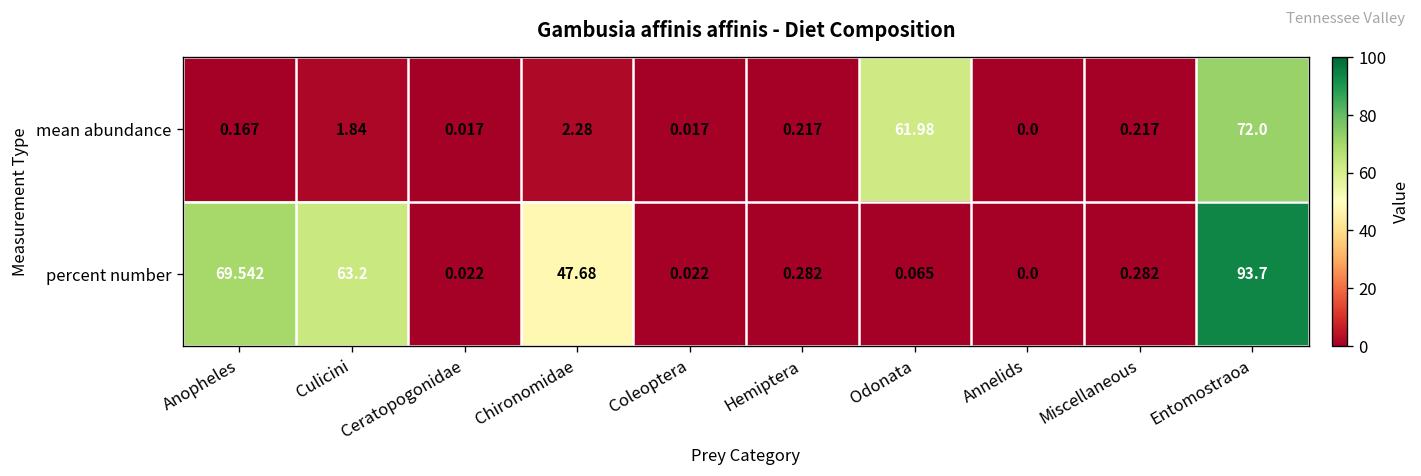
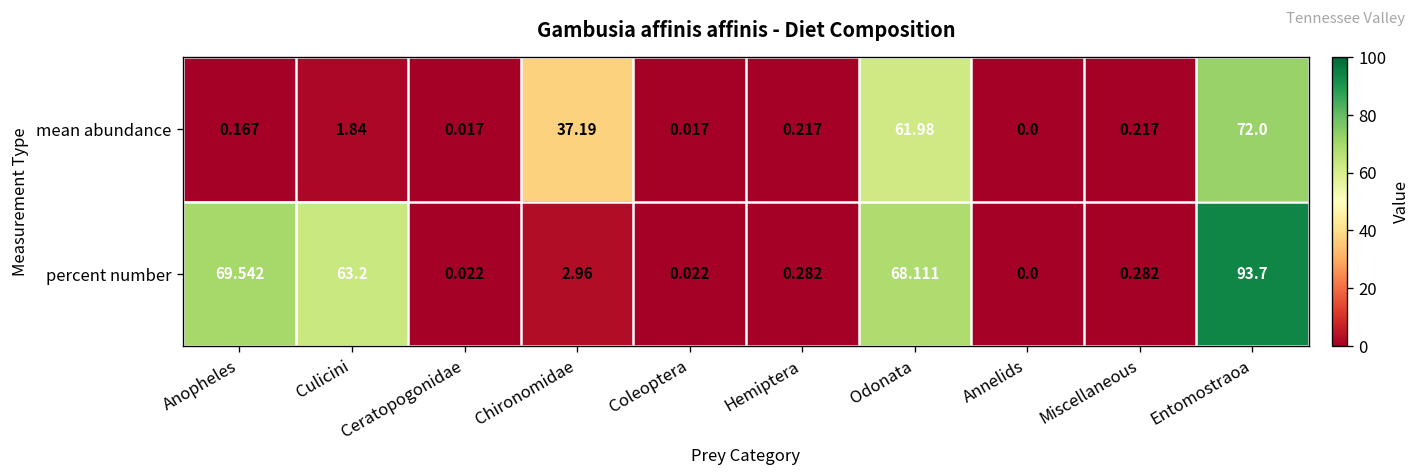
mean abundance, Chironomidae: 2.28 -> 37.19
percent number, Chironomidae: 47.68 -> 2.96
percent number, Odonata: 0.065 -> 68.111
